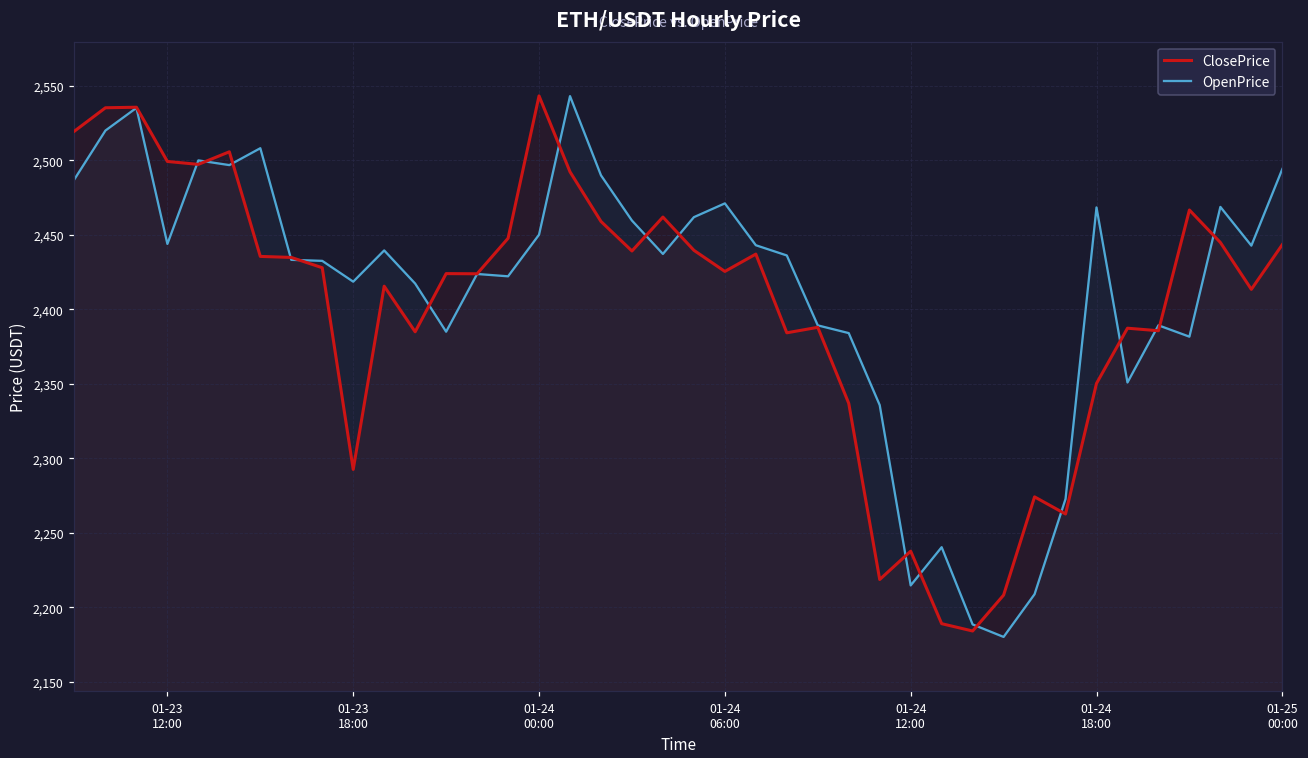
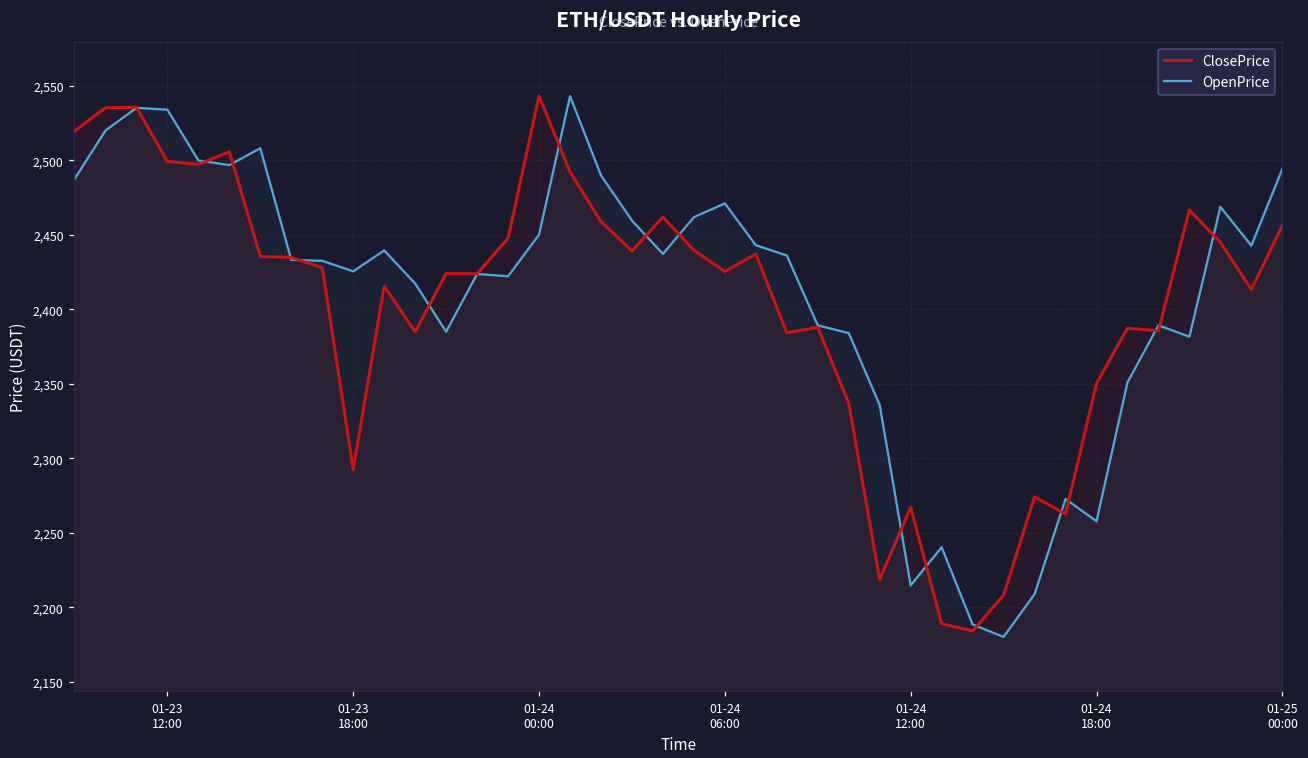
OpenPrice, 01-23 12:00: 2,444 -> 2,534
OpenPrice, 01-23 18:00: 2,419 -> 2,425
ClosePrice, 01-24 12:00: 2,238 -> 2,267
OpenPrice, 01-24 18:00: 2,468 -> 2,258
ClosePrice, 01-25 00:00: 2,443 -> 2,456
